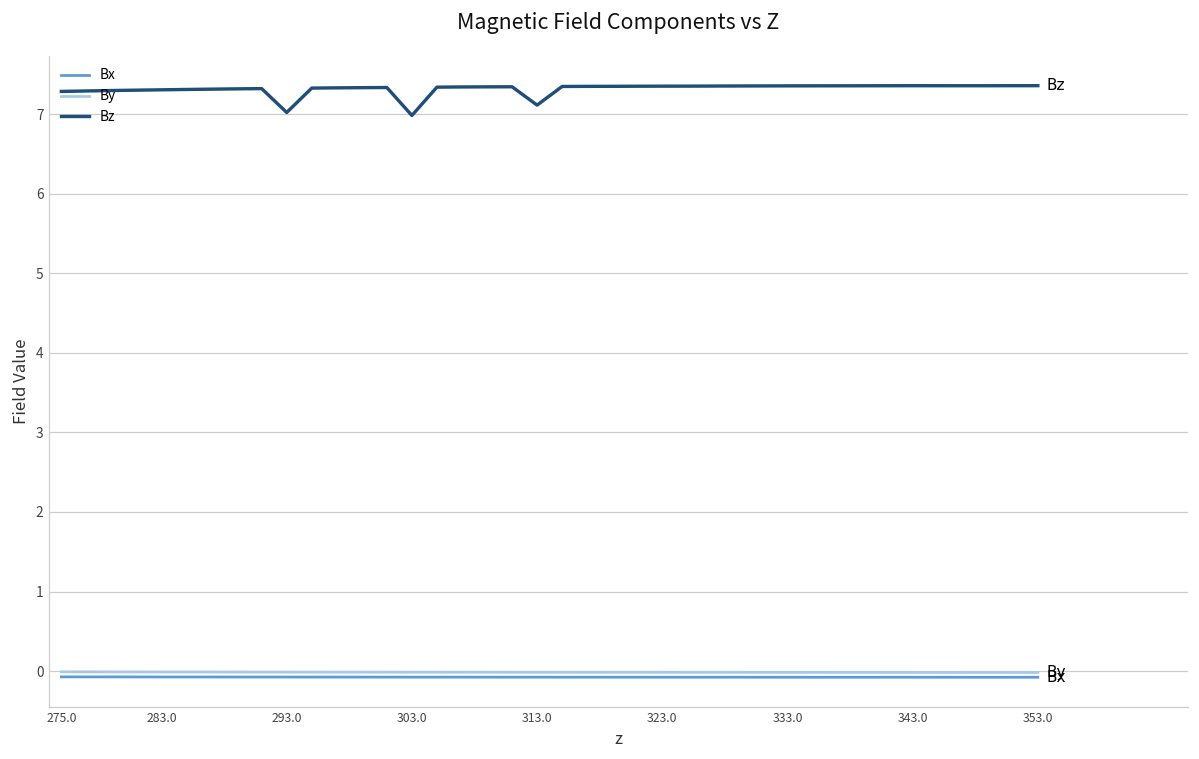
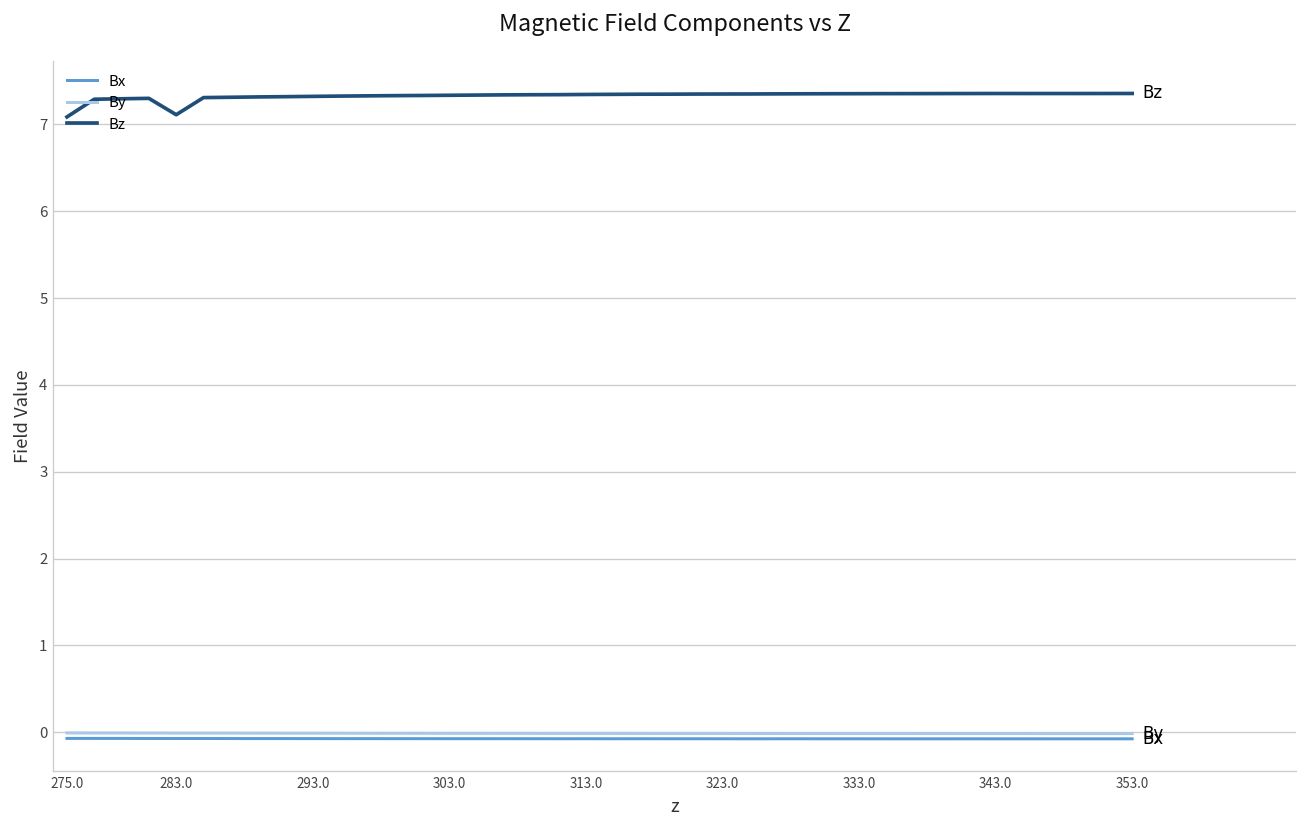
Bz, 275.0: 7.3 -> 7.1
Bz, 283.0: 7.3 -> 7.1
Bz, 293.0: 7.0 -> 7.3
Bz, 303.0: 7.0 -> 7.3
Bz, 313.0: 7.1 -> 7.3
